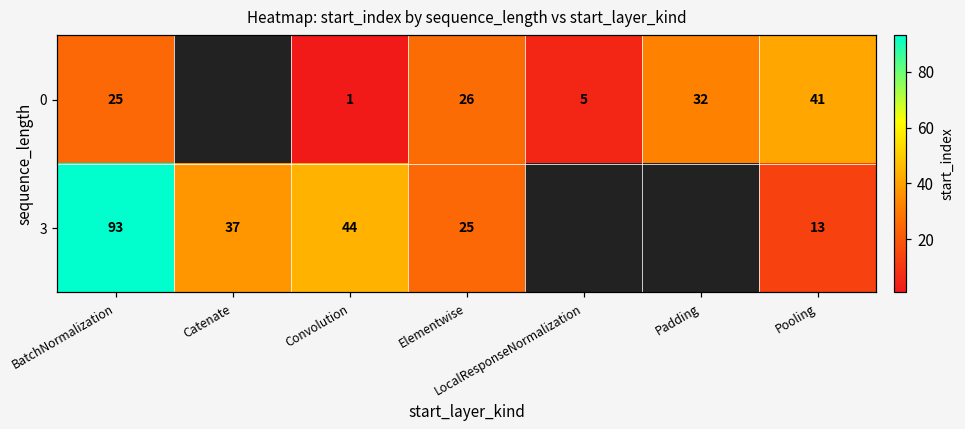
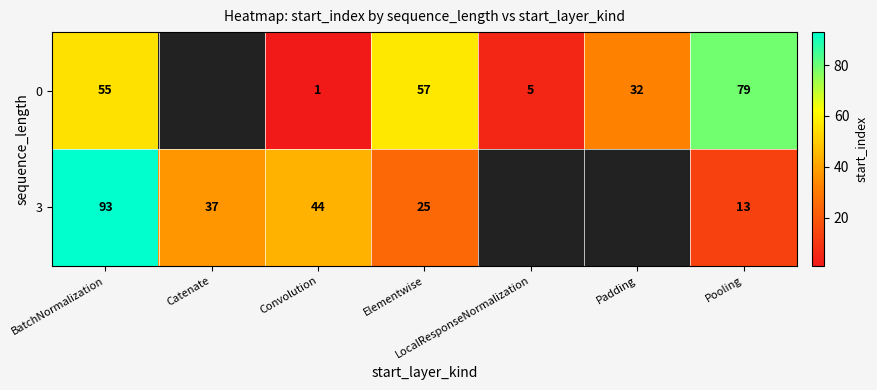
0, BatchNormalization: 25 -> 55
0, Elementwise: 26 -> 57
0, Pooling: 41 -> 79
